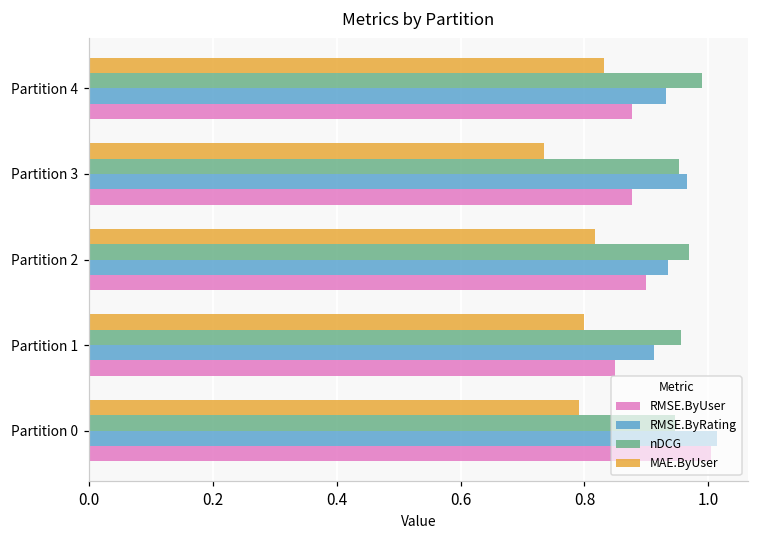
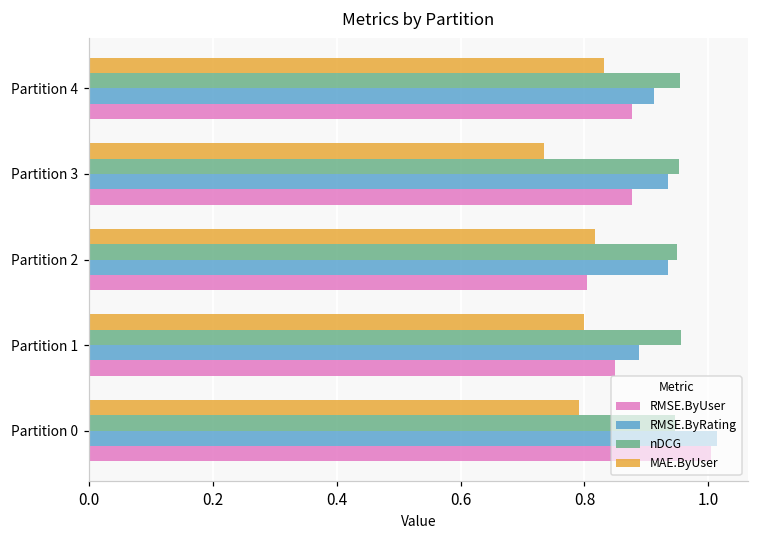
nDCG, Partition 4: 0.99 -> 0.95
RMSE.ByRating, Partition 4: 0.93 -> 0.91
RMSE.ByRating, Partition 3: 0.97 -> 0.94
nDCG, Partition 2: 0.97 -> 0.95
RMSE.ByUser, Partition 2: 0.90 -> 0.80
RMSE.ByRating, Partition 1: 0.91 -> 0.89
